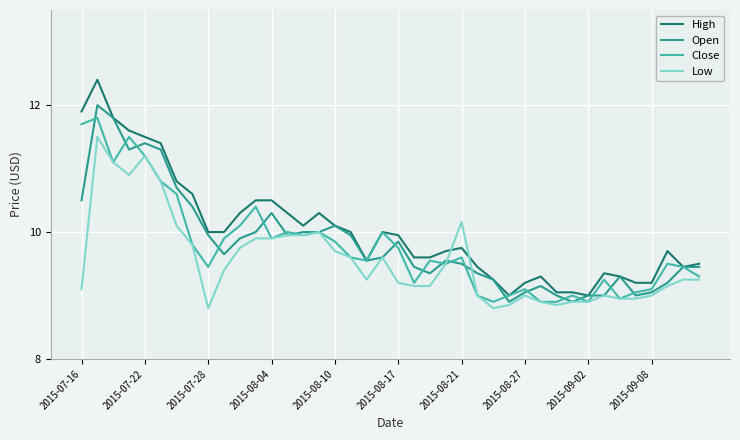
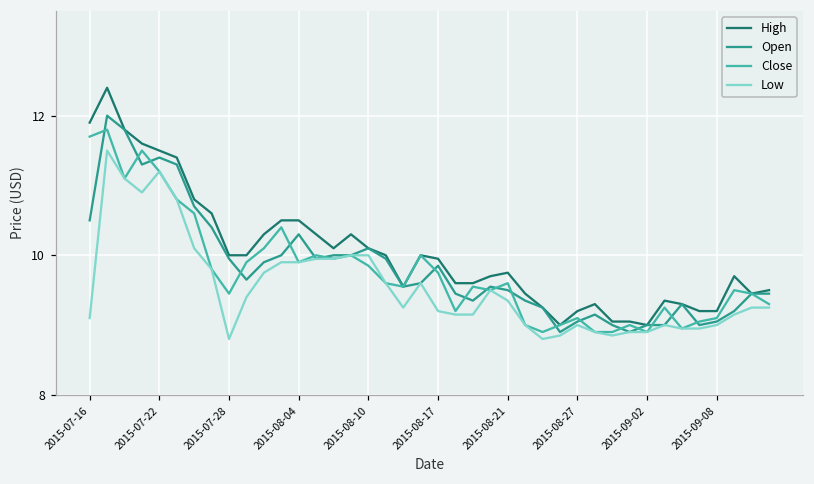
Low, 2015-08-10: 9.7 -> 10.0
Low, 2015-08-21: 10.2 -> 9.4
